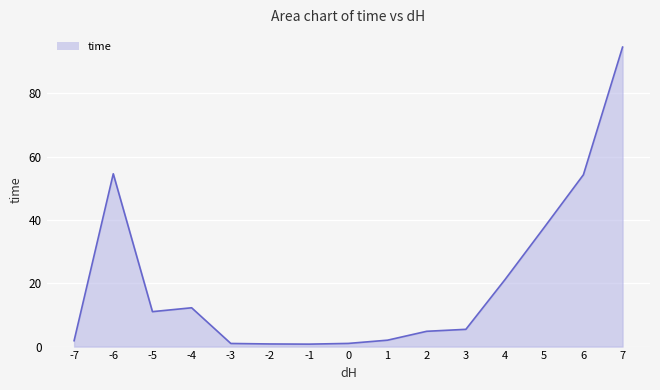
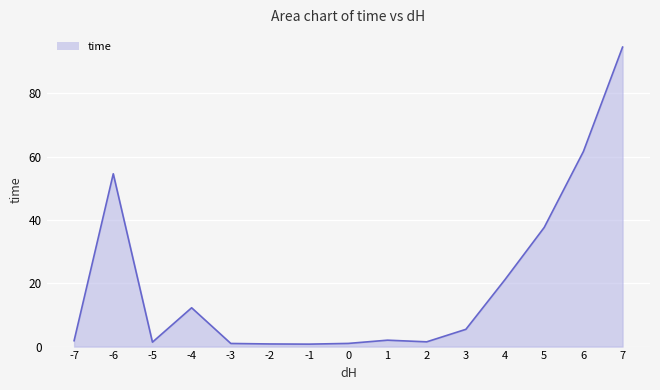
-5: 11 -> 1
2: 5 -> 2
6: 54 -> 62
